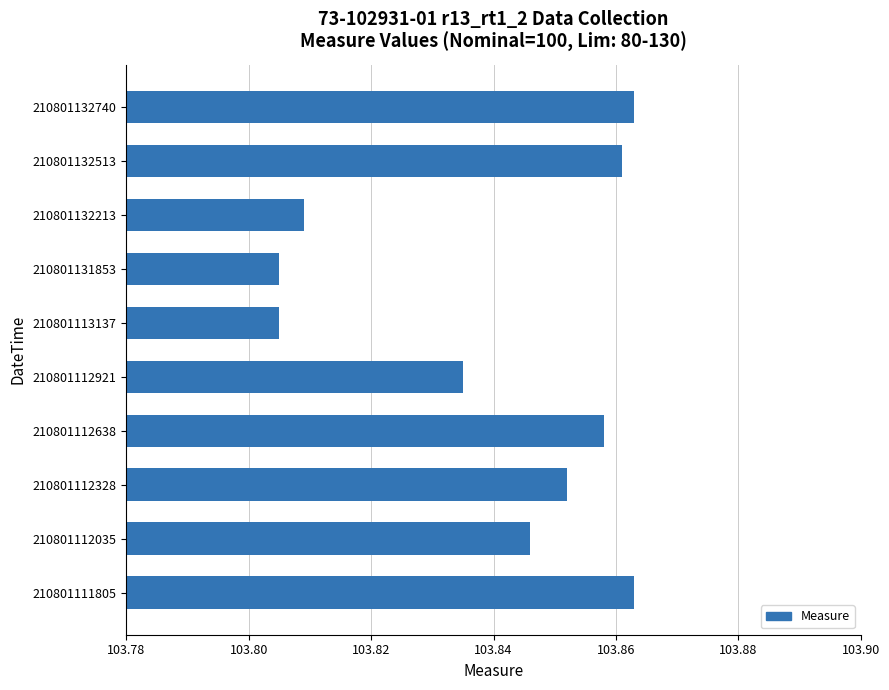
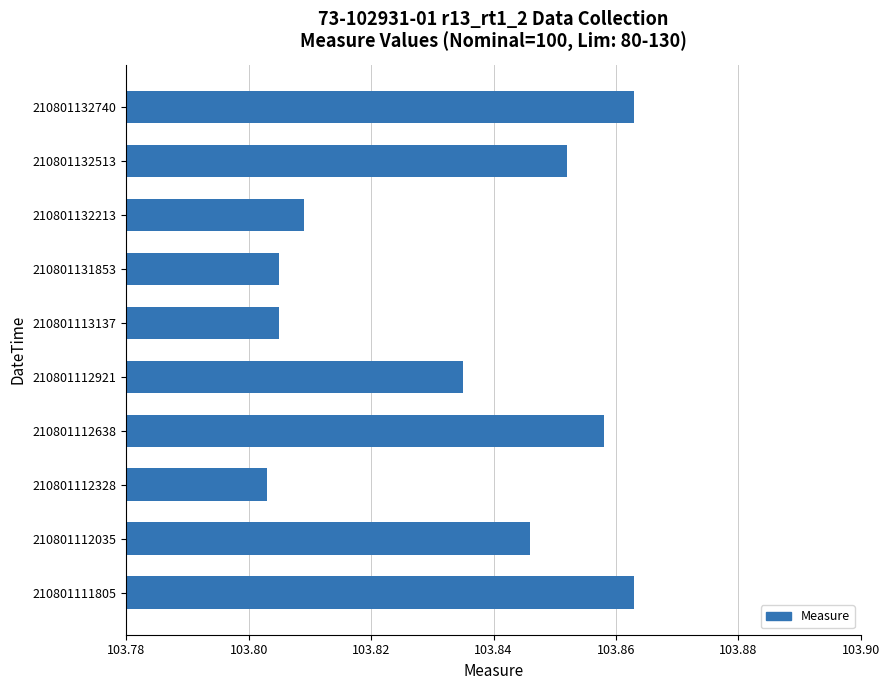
210801132513: 103.861 -> 103.852
210801112328: 103.852 -> 103.803
